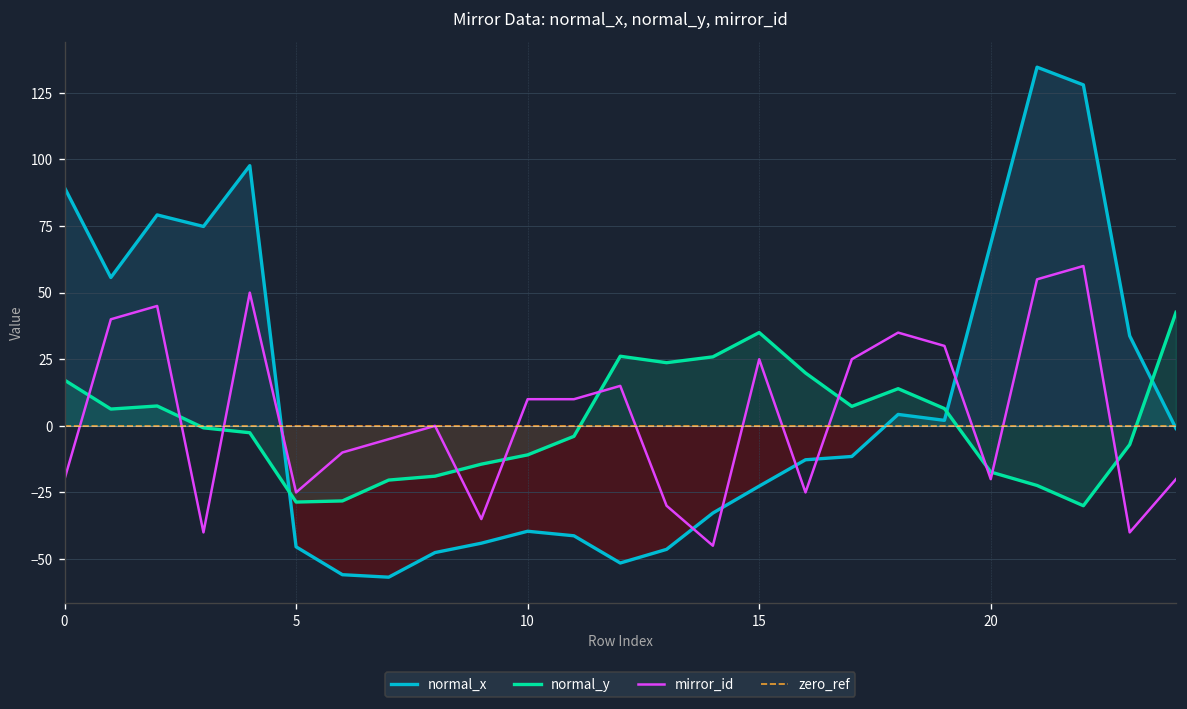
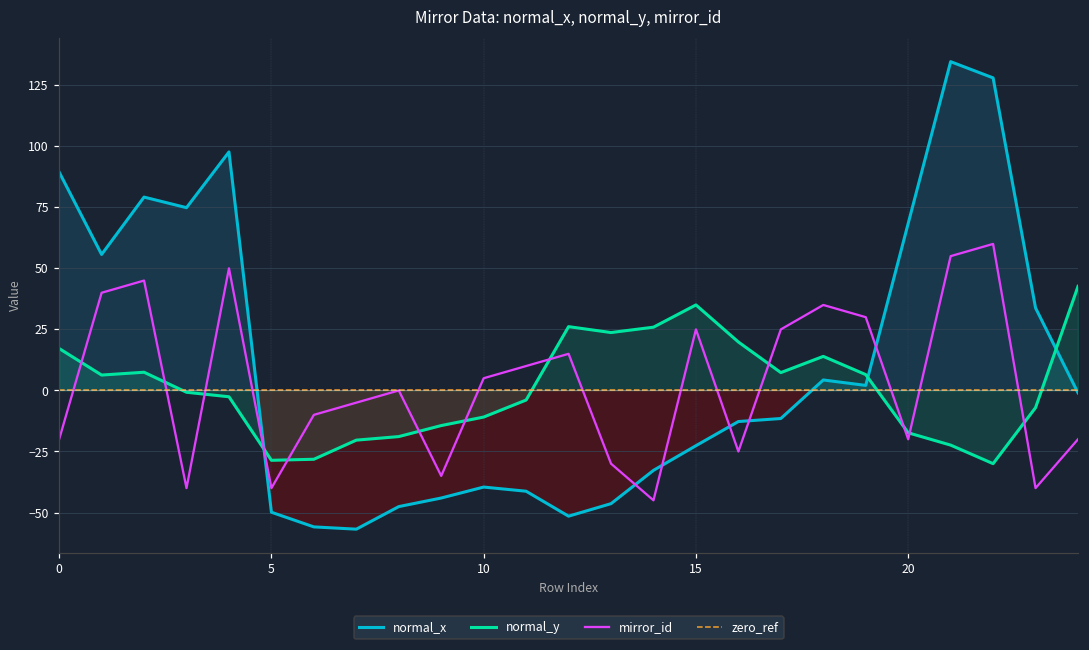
normal_x, 5: -45 -> -50
mirror_id, 5: -25 -> -40
mirror_id, 10: 10 -> 5
